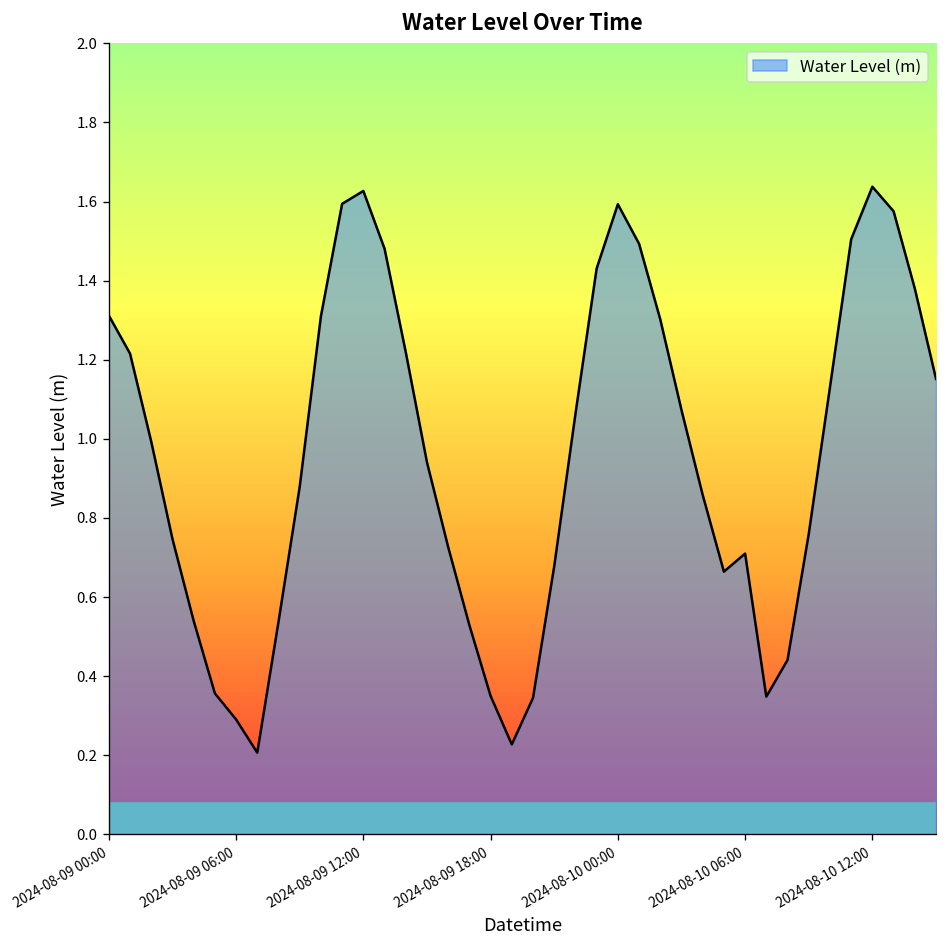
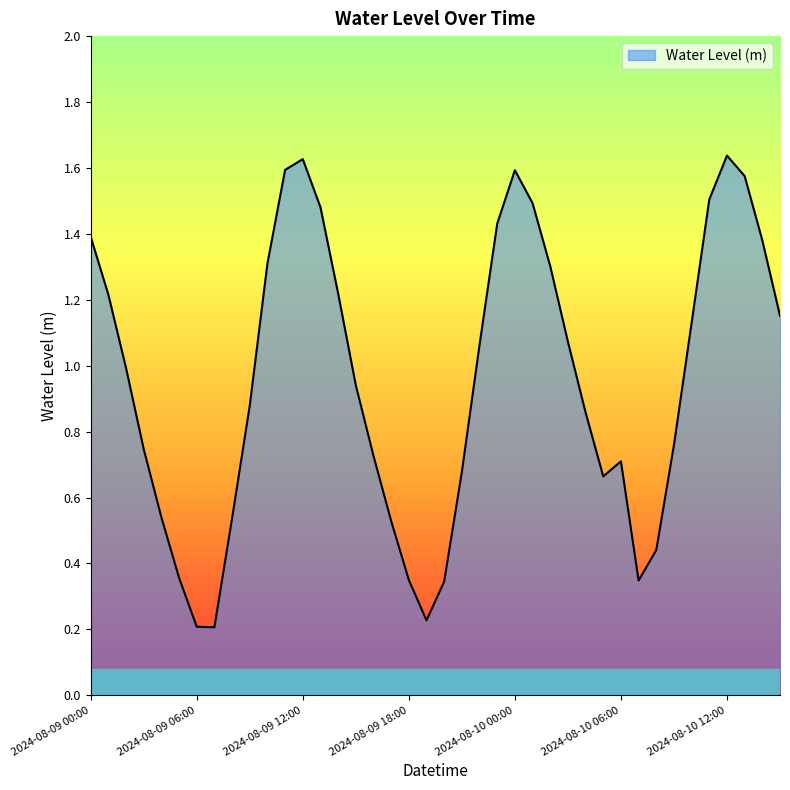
2024-08-09 00:00: 1.31 -> 1.39
2024-08-09 06:00: 0.29 -> 0.21
